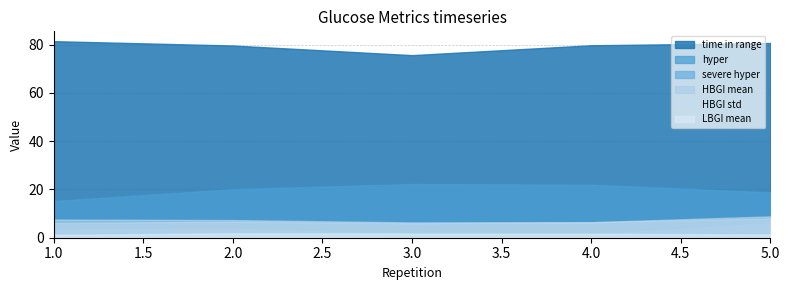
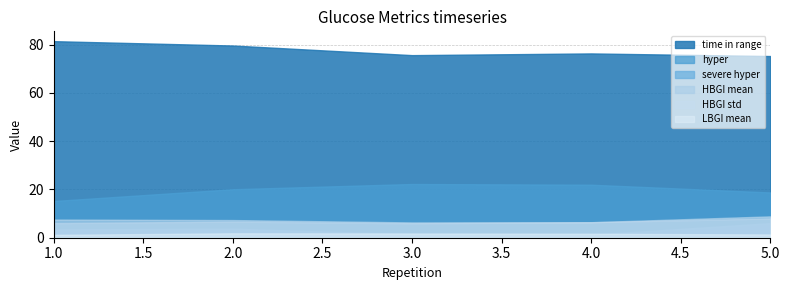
time in range, 4.0: 80 -> 76
time in range, 5.0: 81 -> 75
